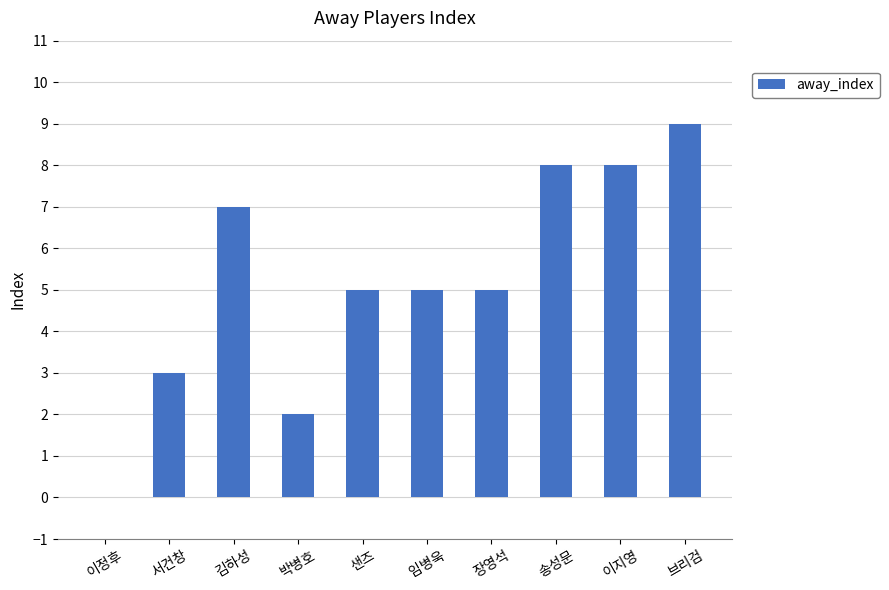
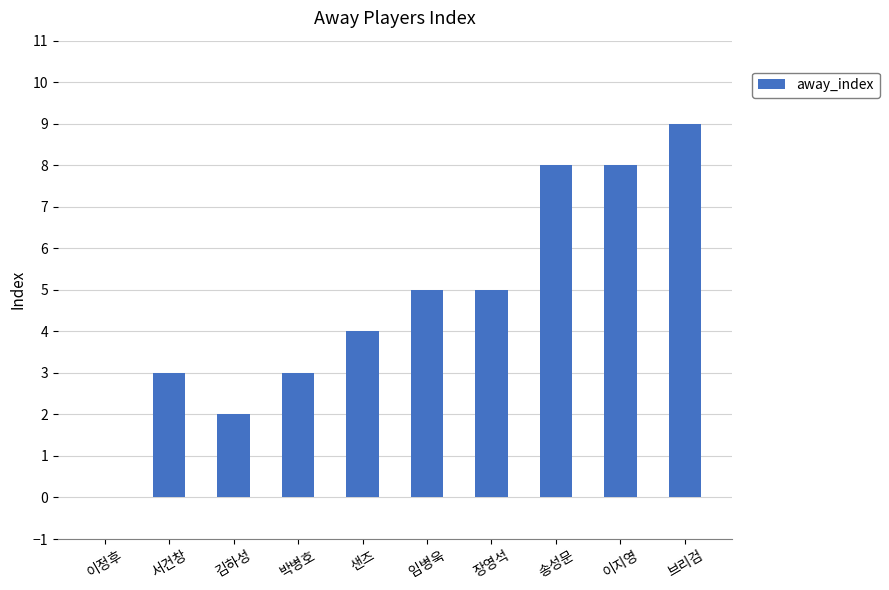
김하성: 7 -> 2
박병호: 2 -> 3
샌즈: 5 -> 4
